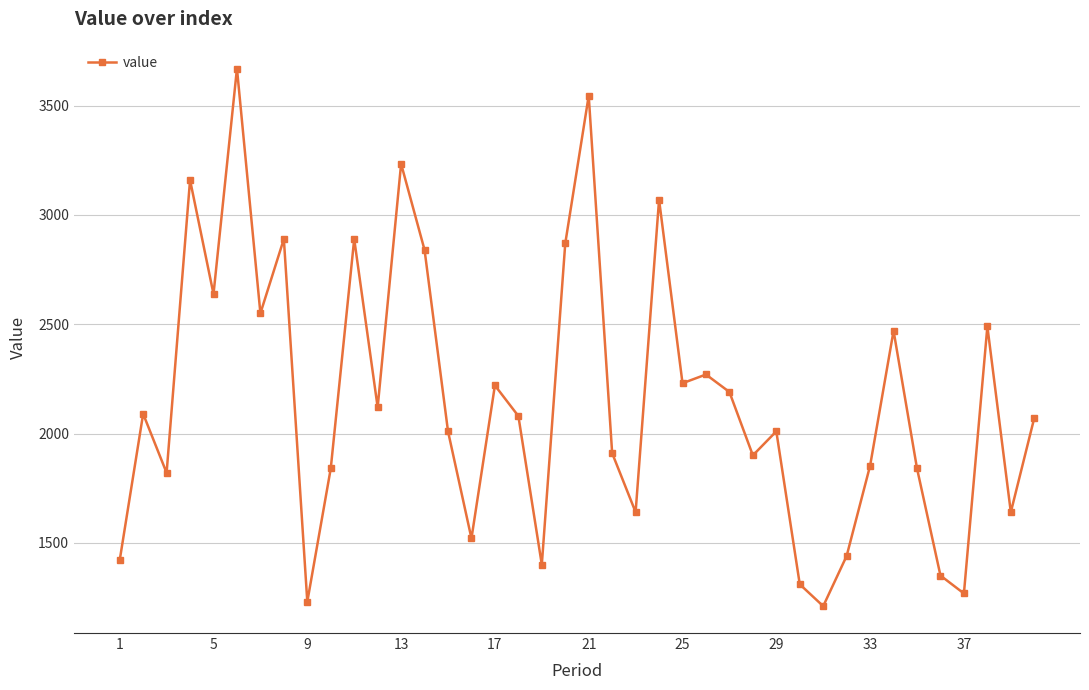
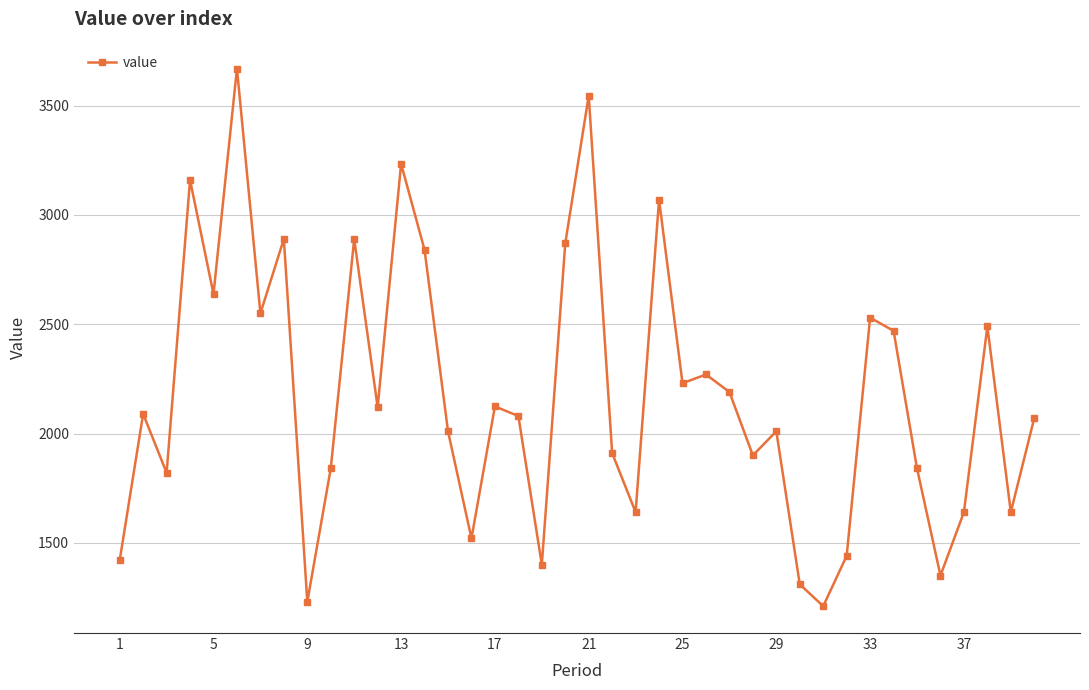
17: 2220 -> 2120
33: 1850 -> 2530
37: 1270 -> 1640
